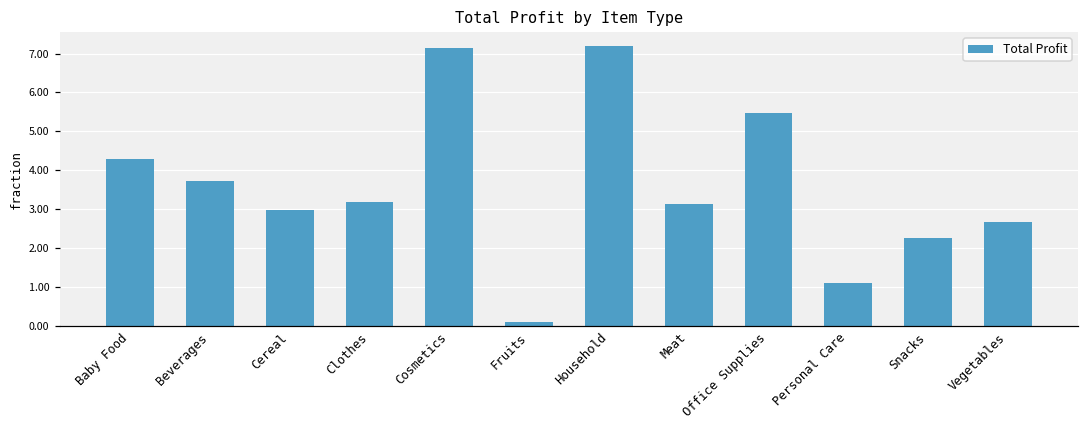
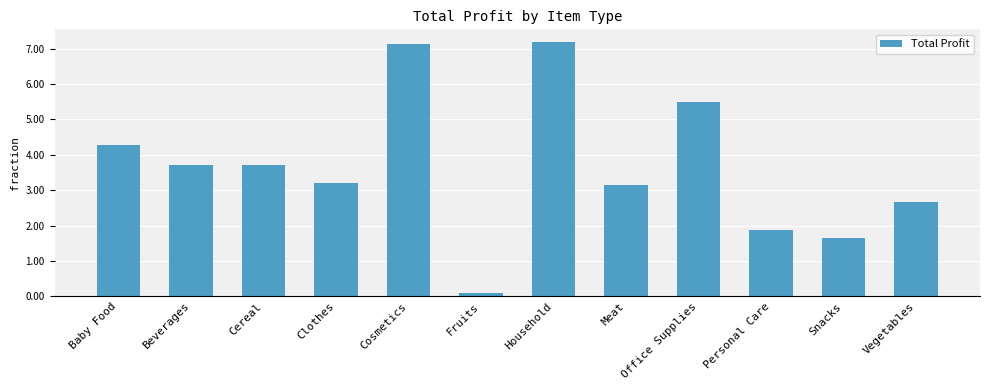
Cereal: 3.0 -> 3.7
Personal Care: 1.1 -> 1.9
Snacks: 2.3 -> 1.6
